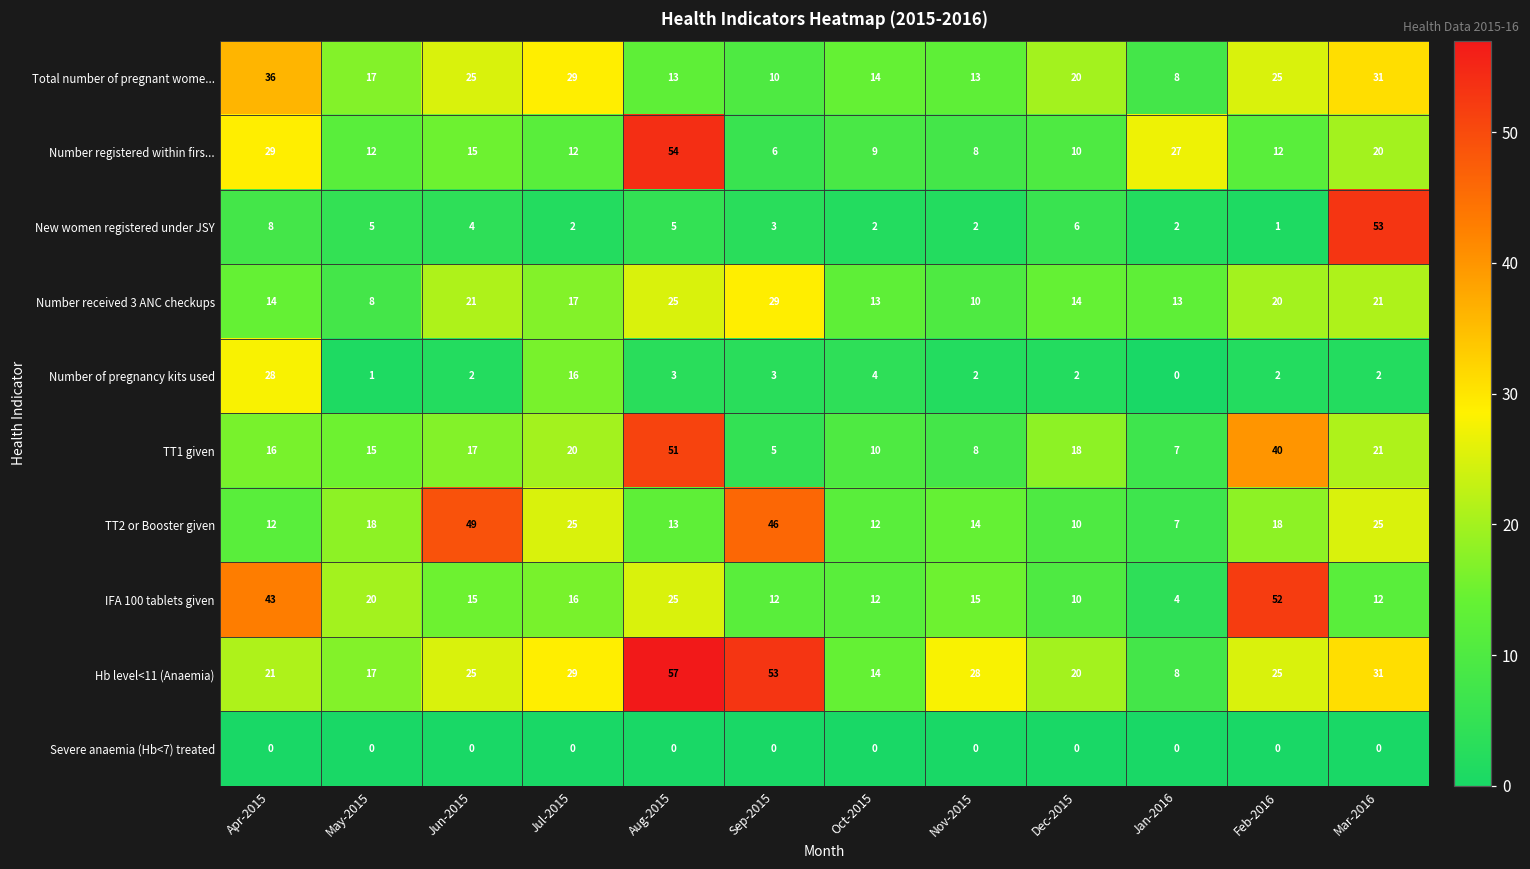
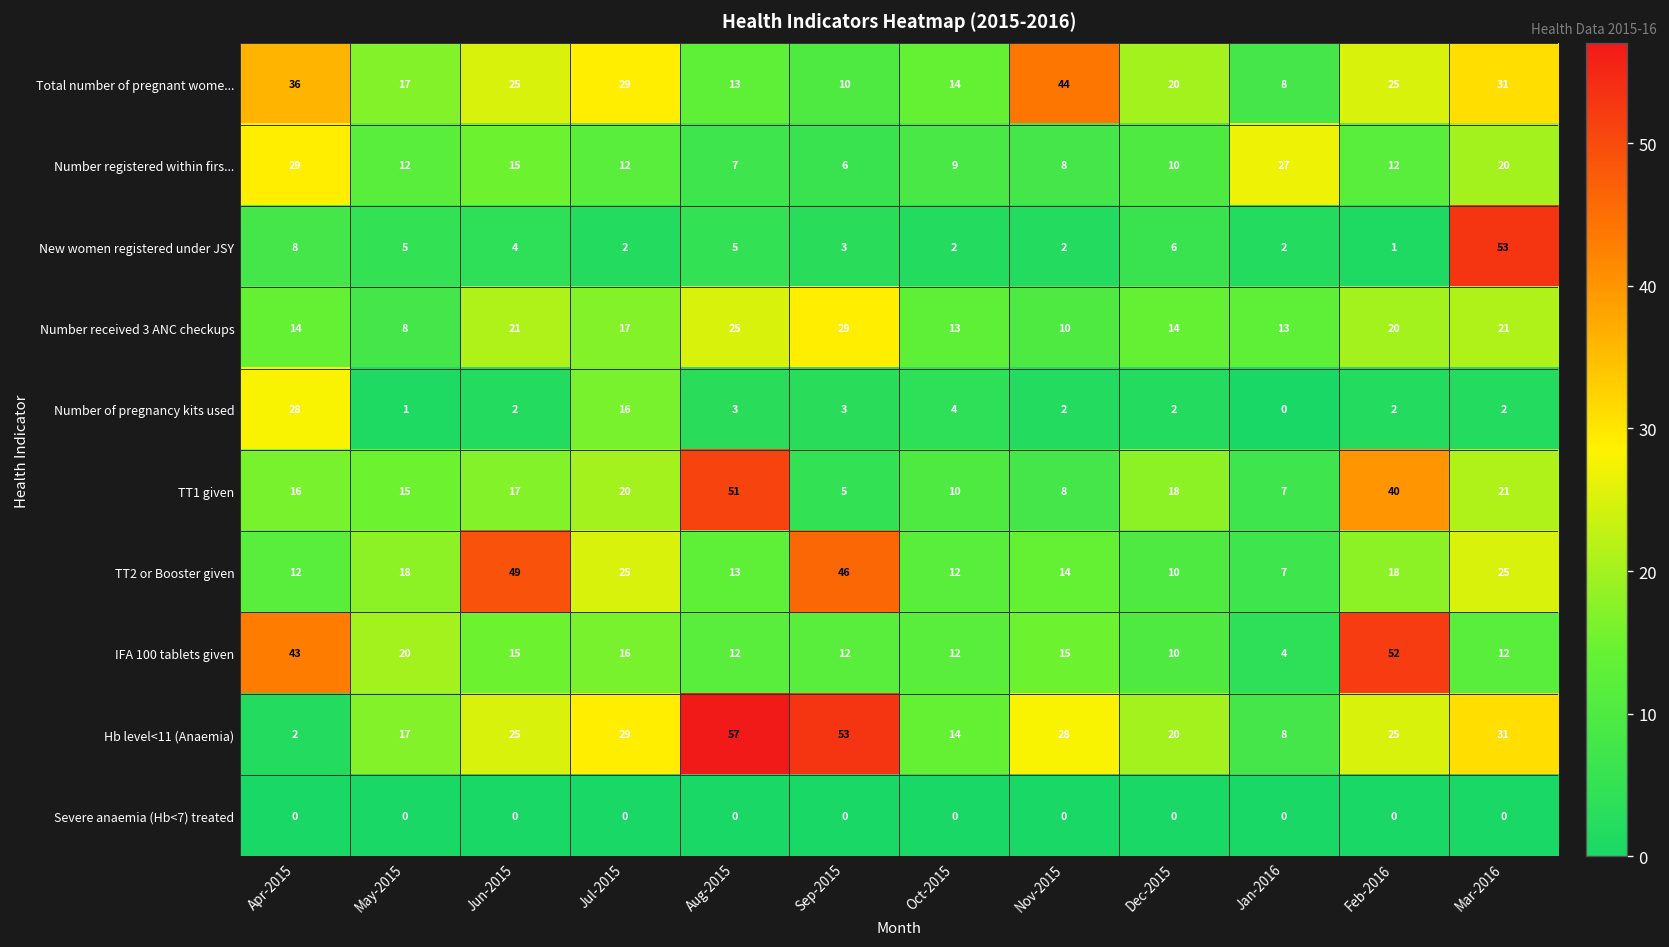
Total number of pregnant wome..., Nov-2015: 13 -> 44
Number registered within firs..., Aug-2015: 54 -> 7
IFA 100 tablets given, Aug-2015: 25 -> 12
Hb level<11 (Anaemia), Apr-2015: 21 -> 2
